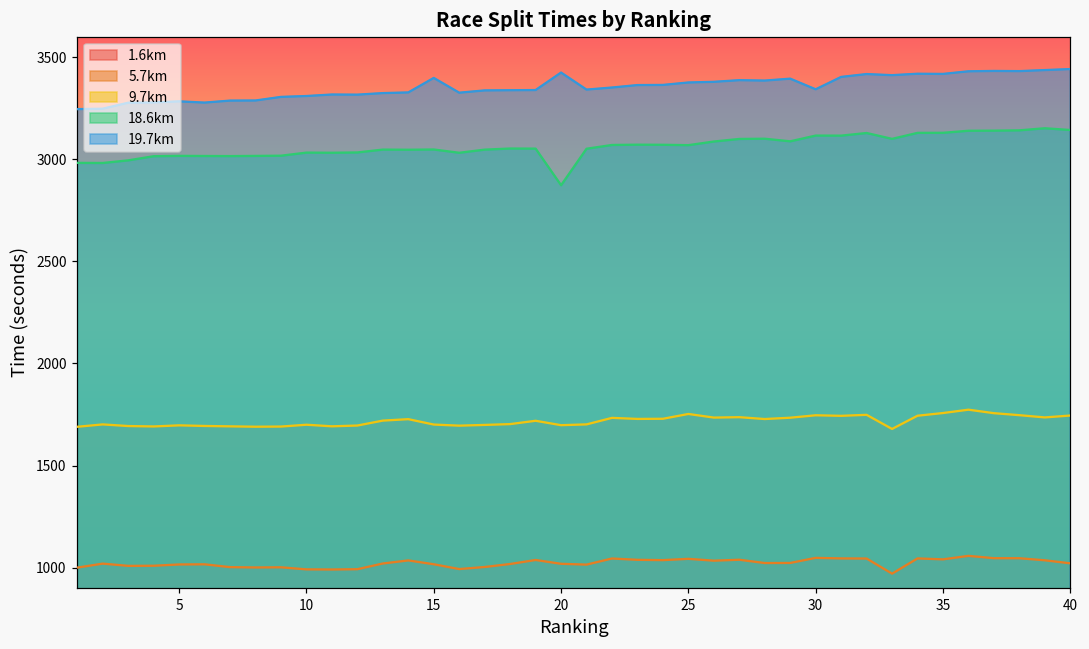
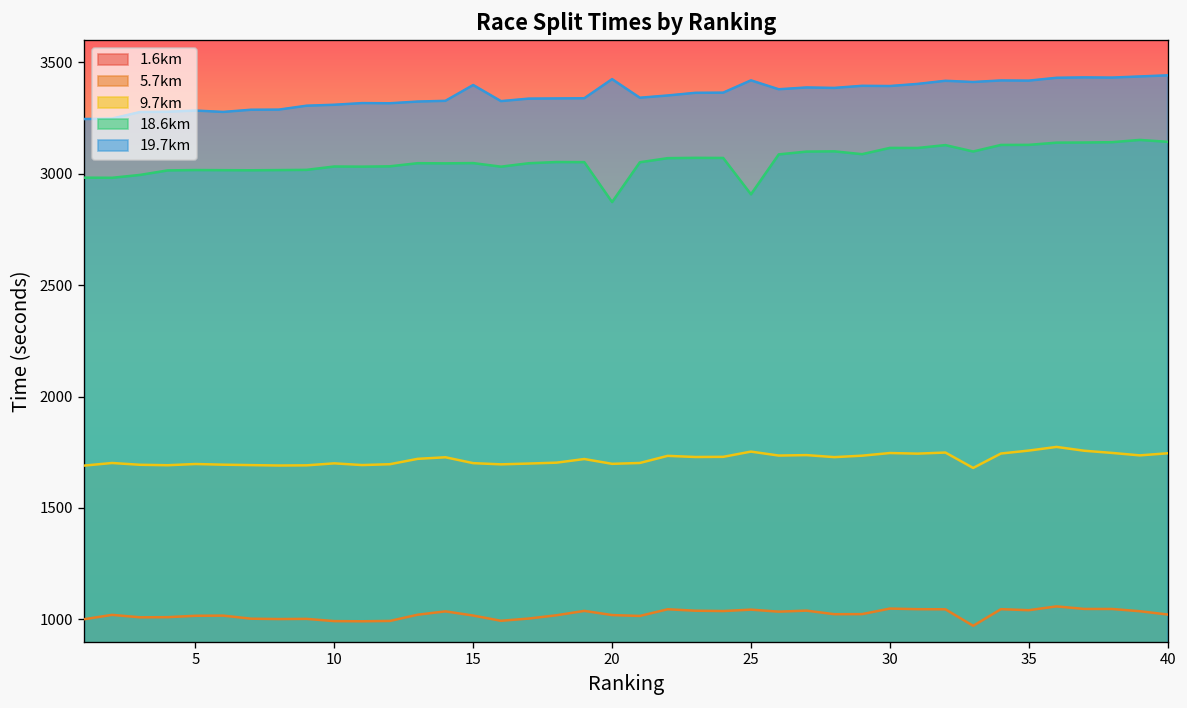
18.6km, 25: 3070 -> 2910
19.7km, 25: 3380 -> 3420
19.7km, 30: 3340 -> 3390
